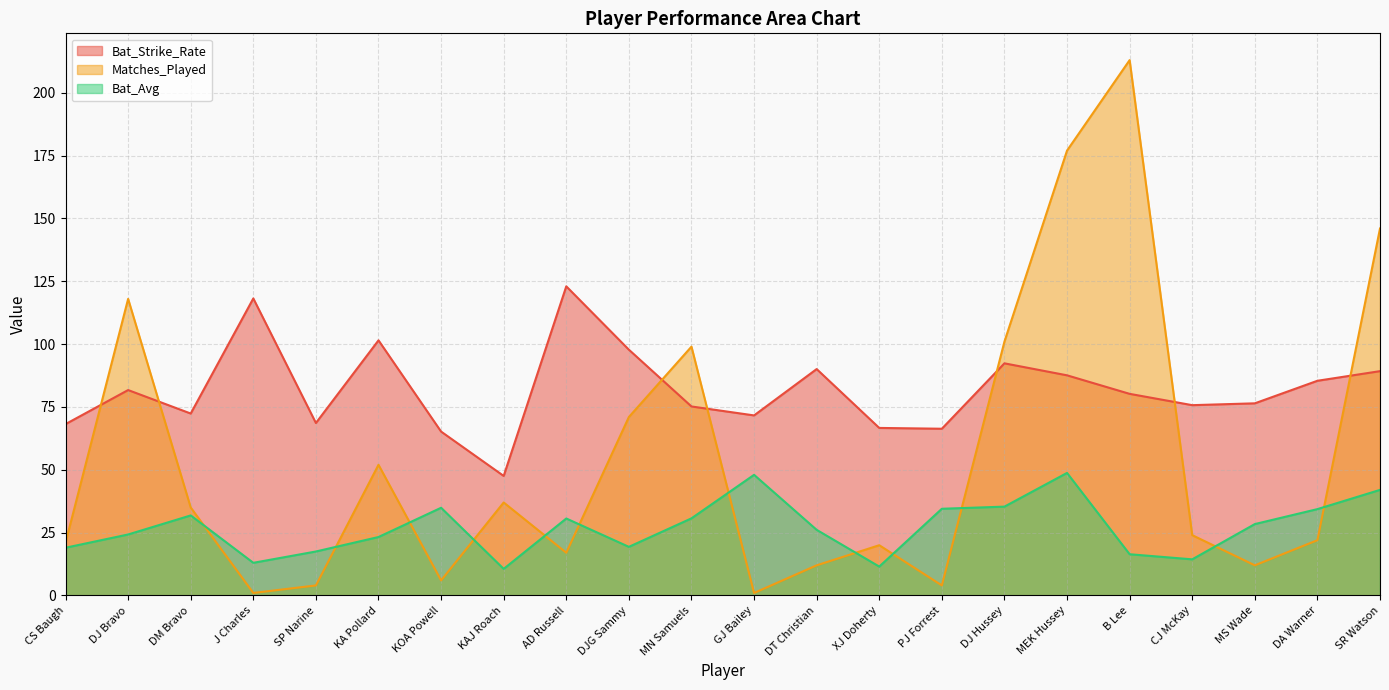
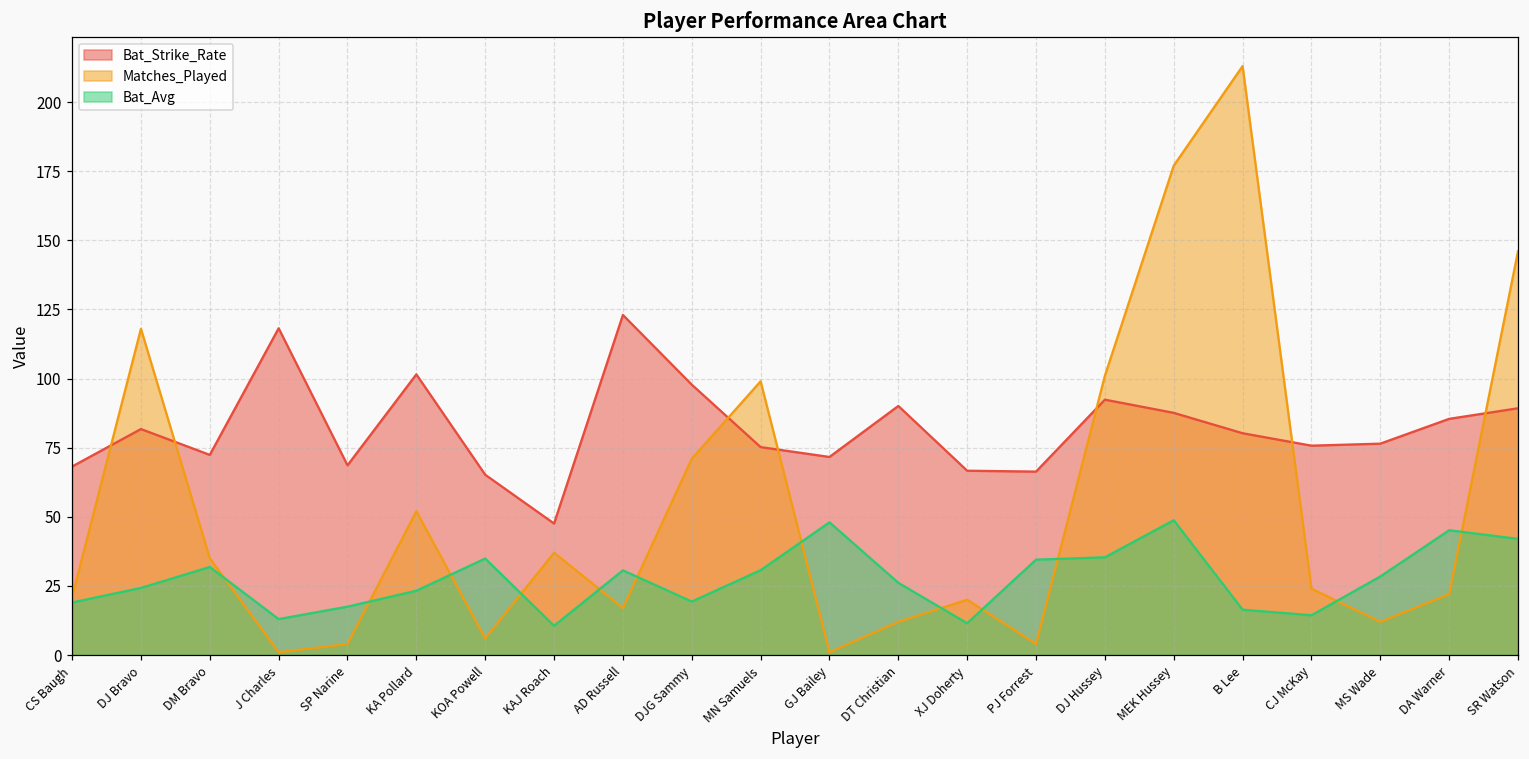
Bat_Avg, DA Warner: 34 -> 45
